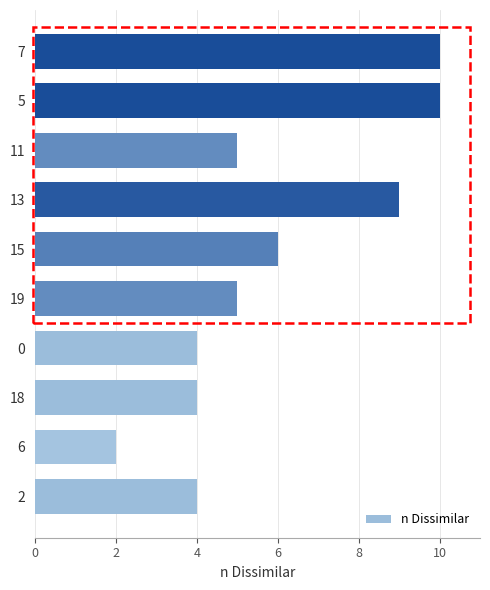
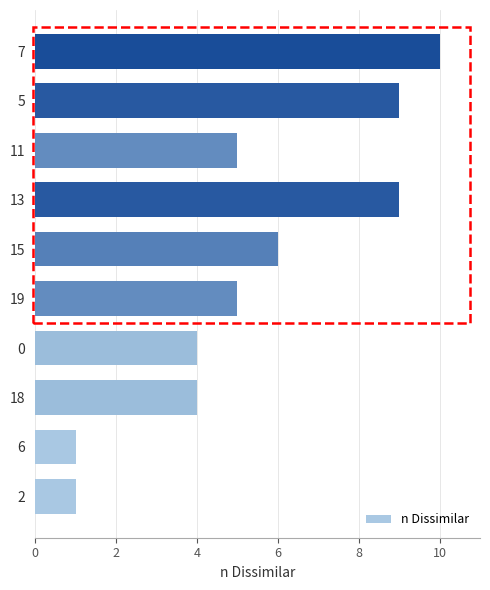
5: 10 -> 9
6: 2 -> 1
2: 4 -> 1
